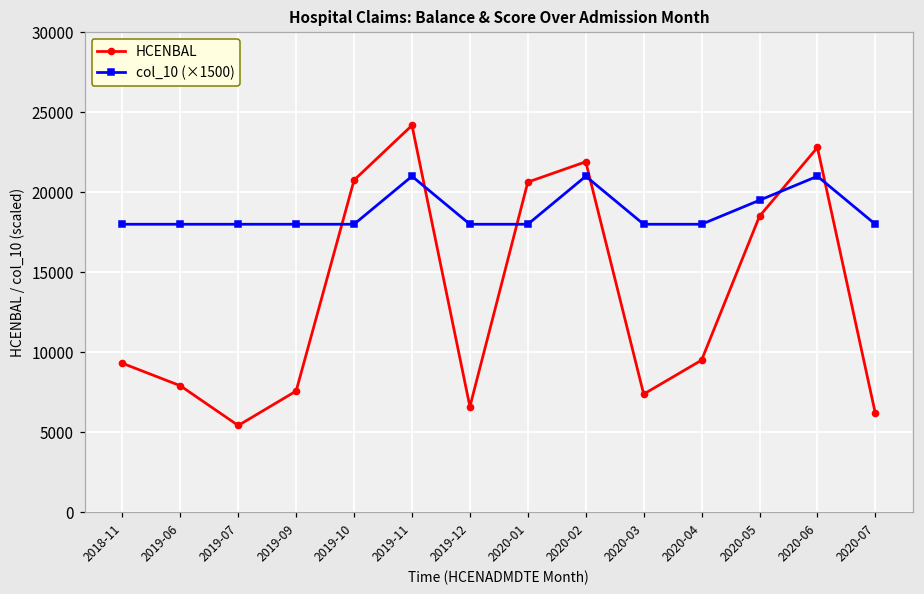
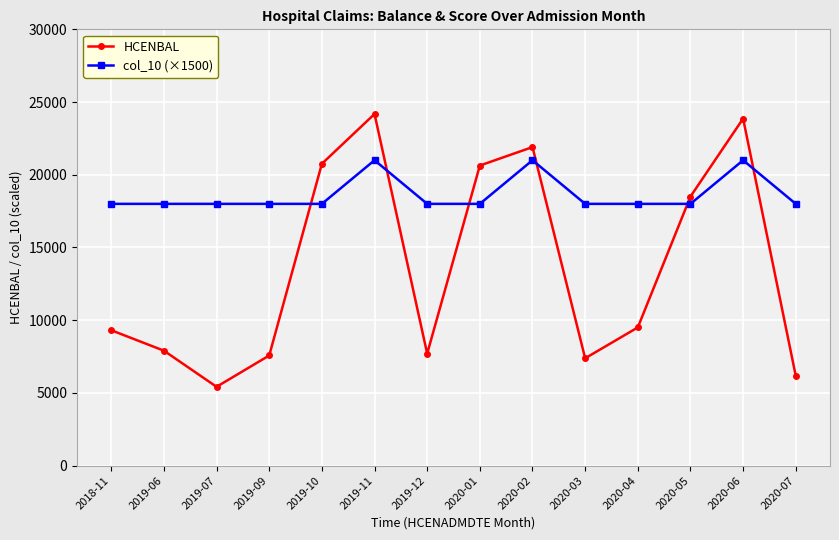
HCENBAL, 2019-12: 6600 -> 7700
col_10 (×1500), 2020-05: 19500 -> 18000
HCENBAL, 2020-06: 22800 -> 23900
